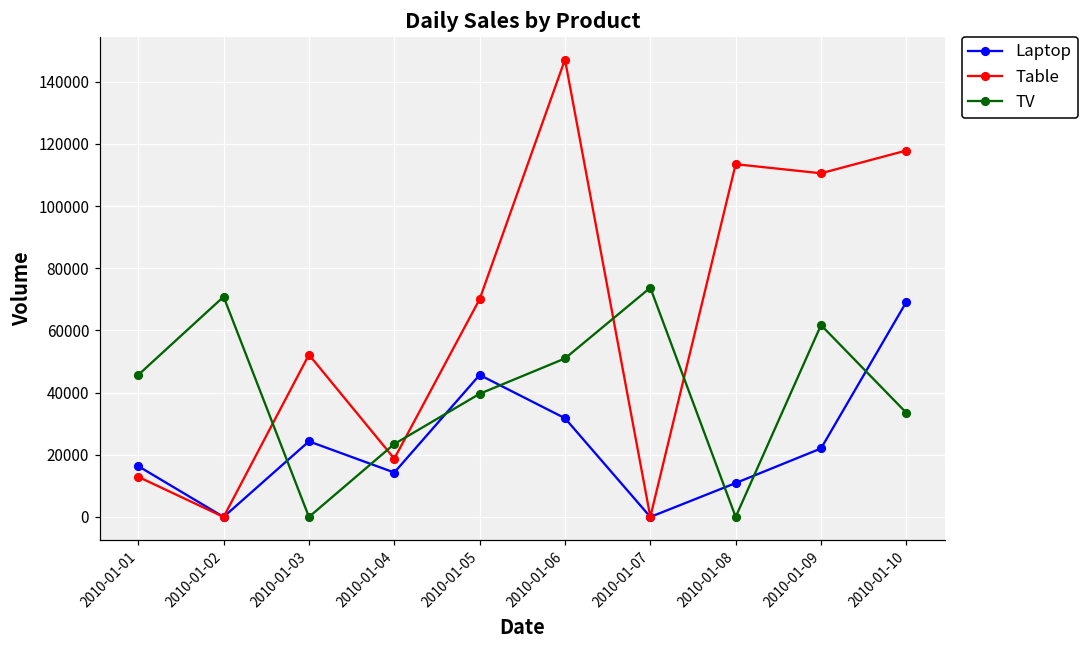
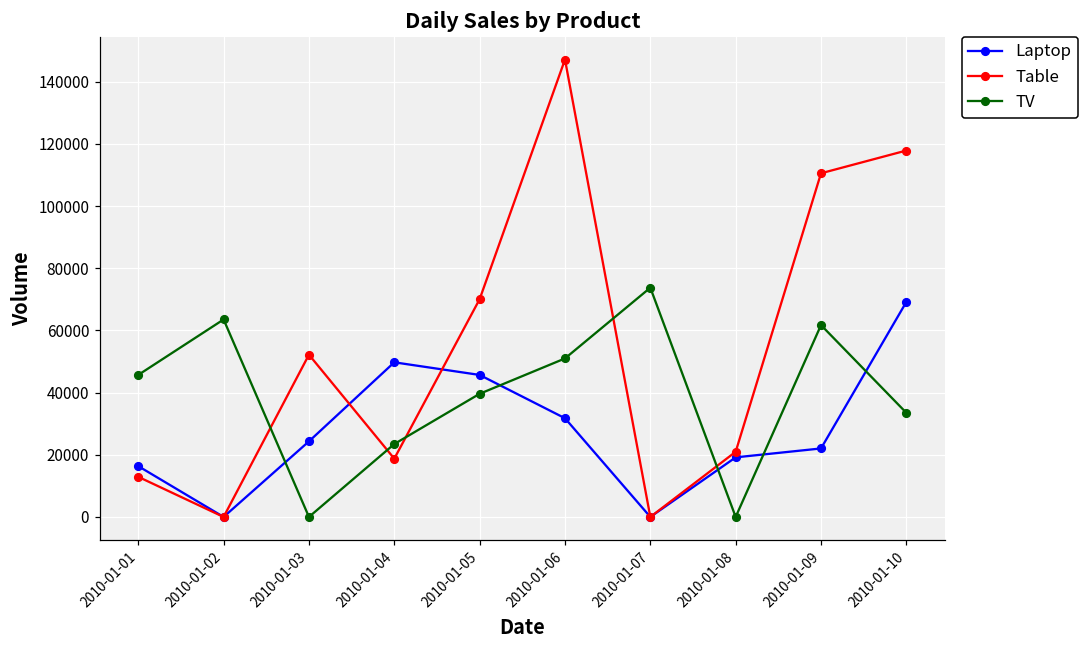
TV, 2010-01-02: 71000 -> 64000
Laptop, 2010-01-04: 14000 -> 50000
Laptop, 2010-01-08: 11000 -> 19000
Table, 2010-01-08: 113000 -> 21000
